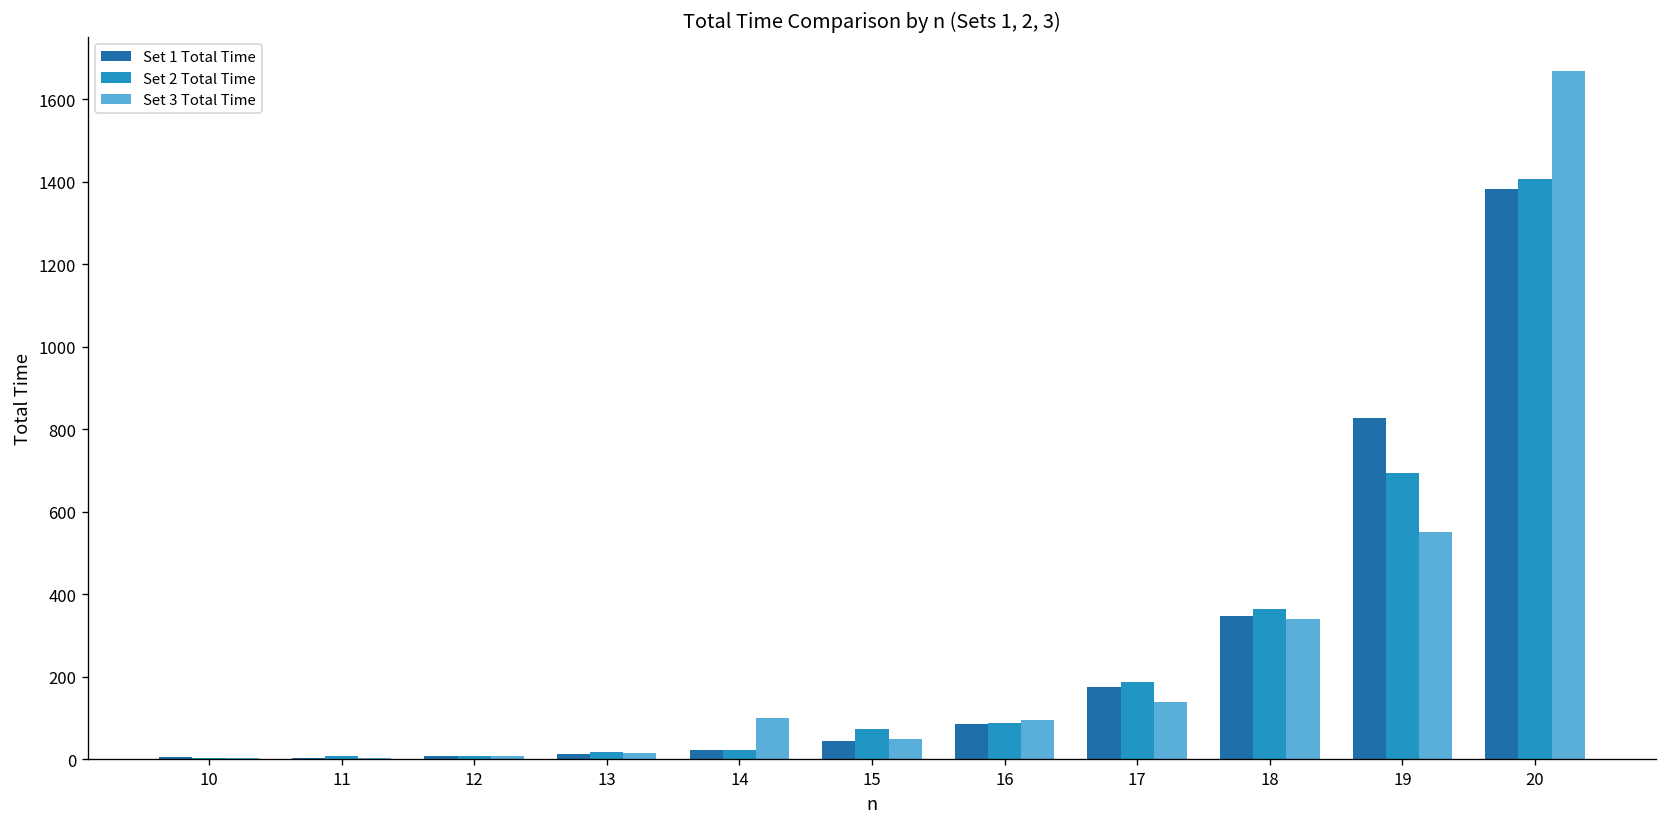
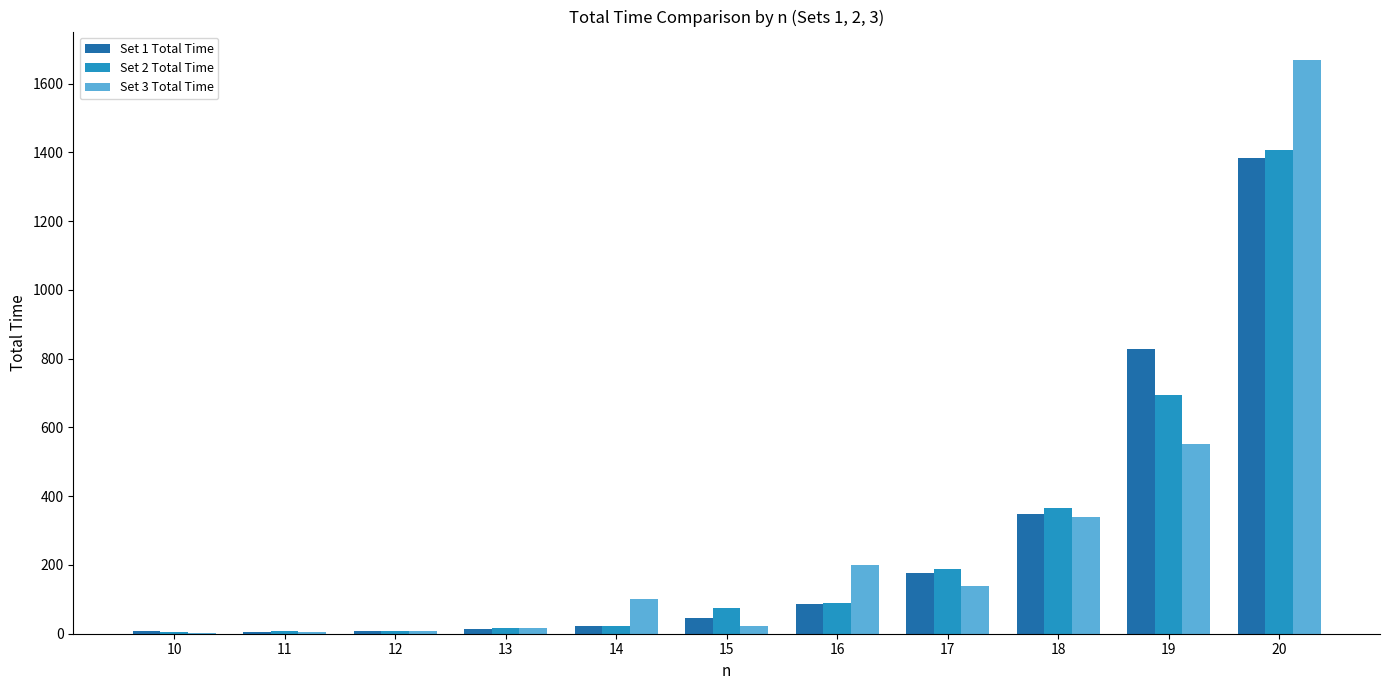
Set 3 Total Time, 15: 50 -> 20
Set 3 Total Time, 16: 100 -> 200
